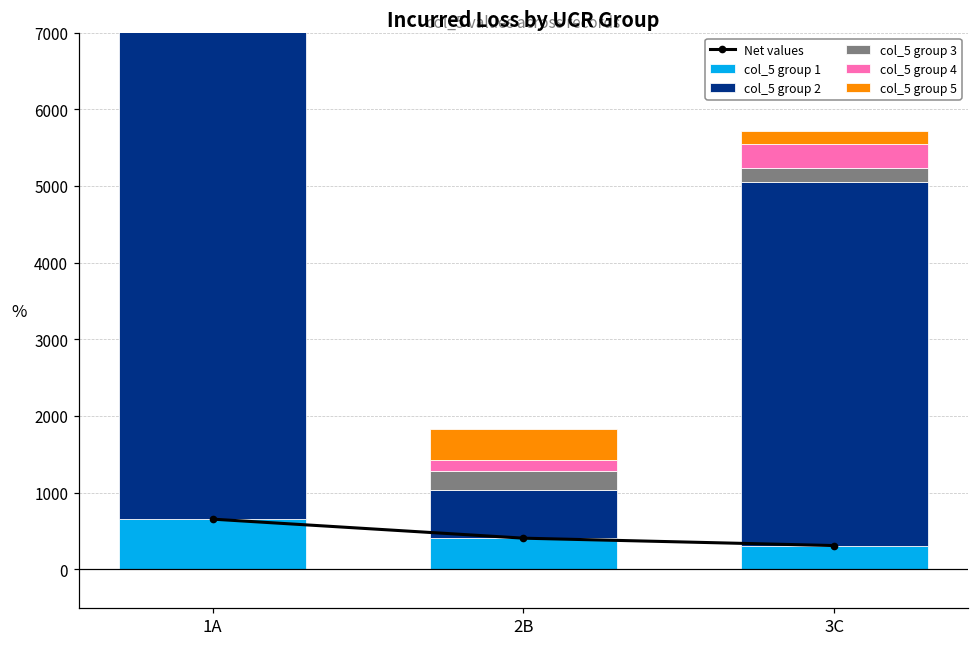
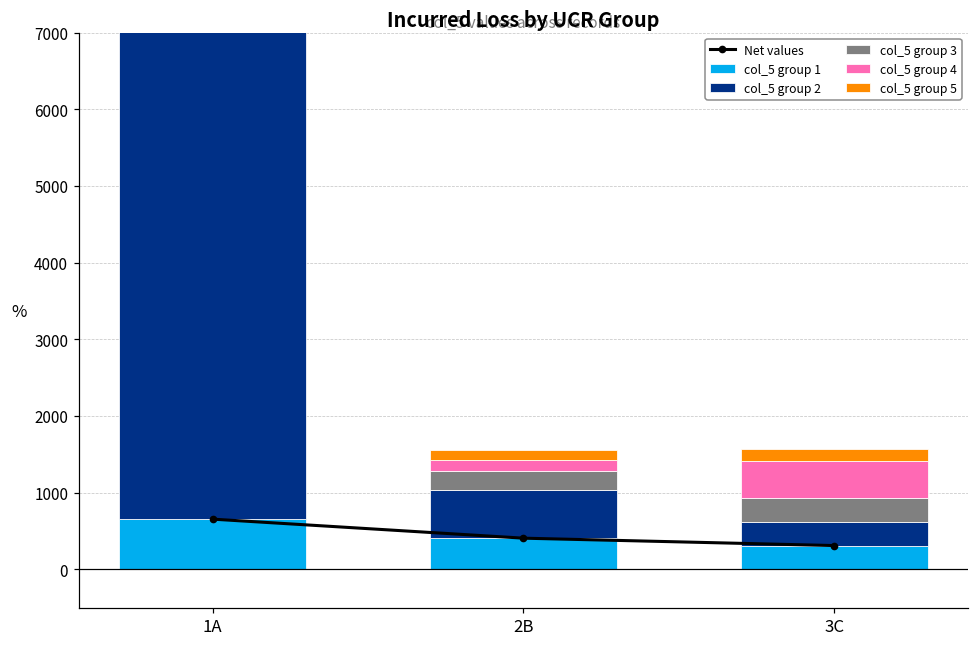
col_5 group 5, 2B: 400 -> 100
col_5 group 2, 3C: 4700 -> 300
col_5 group 3, 3C: 200 -> 300
col_5 group 4, 3C: 300 -> 500
